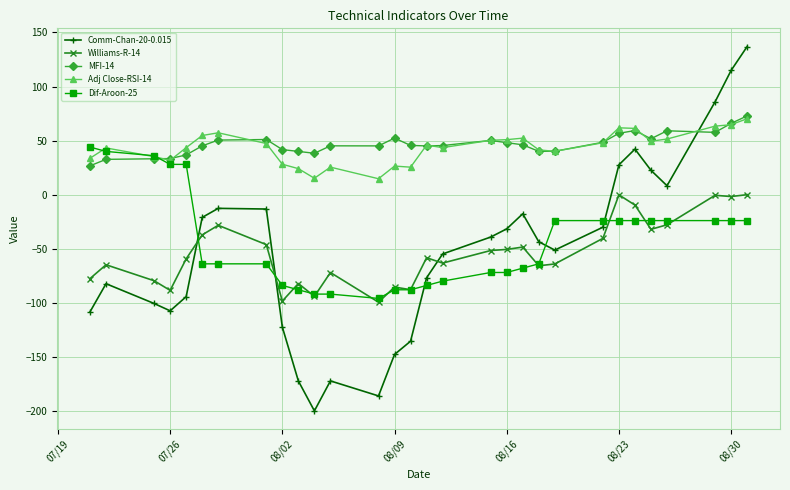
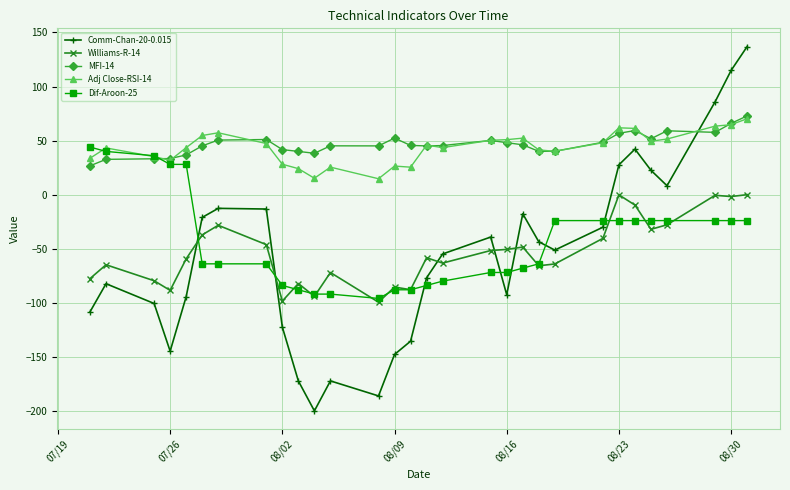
Comm-Chan-20-0.015, 07/26: -107 -> -145
Comm-Chan-20-0.015, 08/16: -32 -> -93
